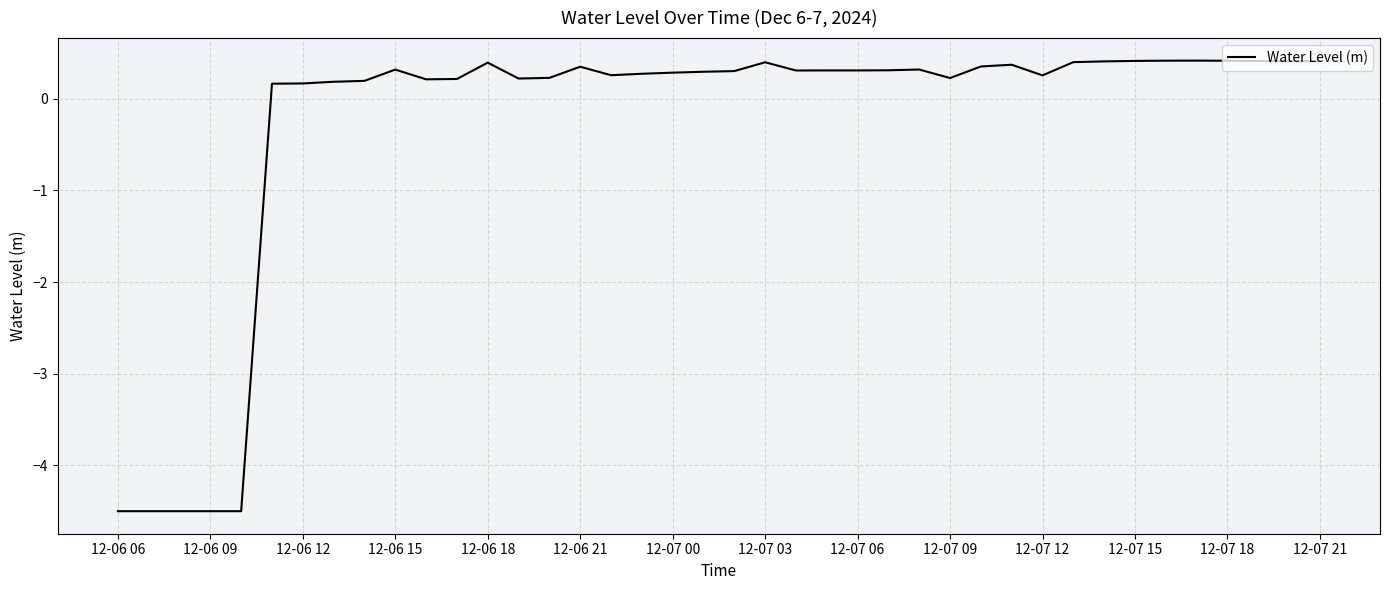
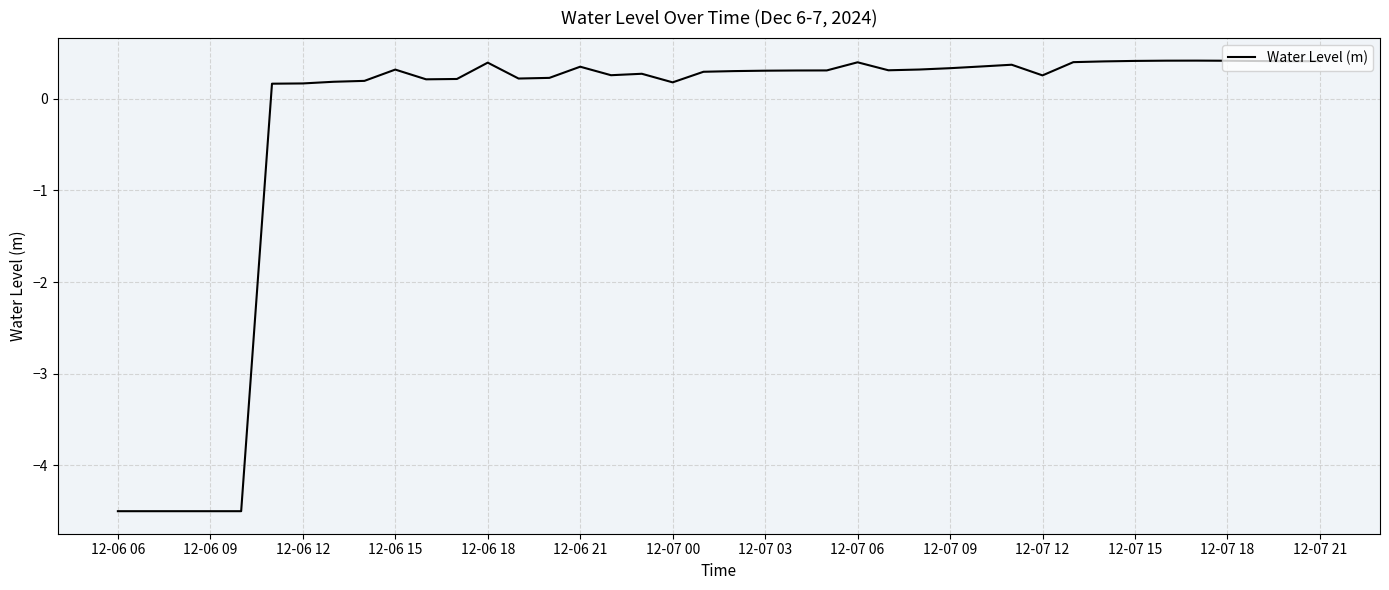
12-07 00: 0.3 -> 0.2
12-07 03: 0.4 -> 0.3
12-07 06: 0.3 -> 0.4
12-07 09: 0.2 -> 0.3
